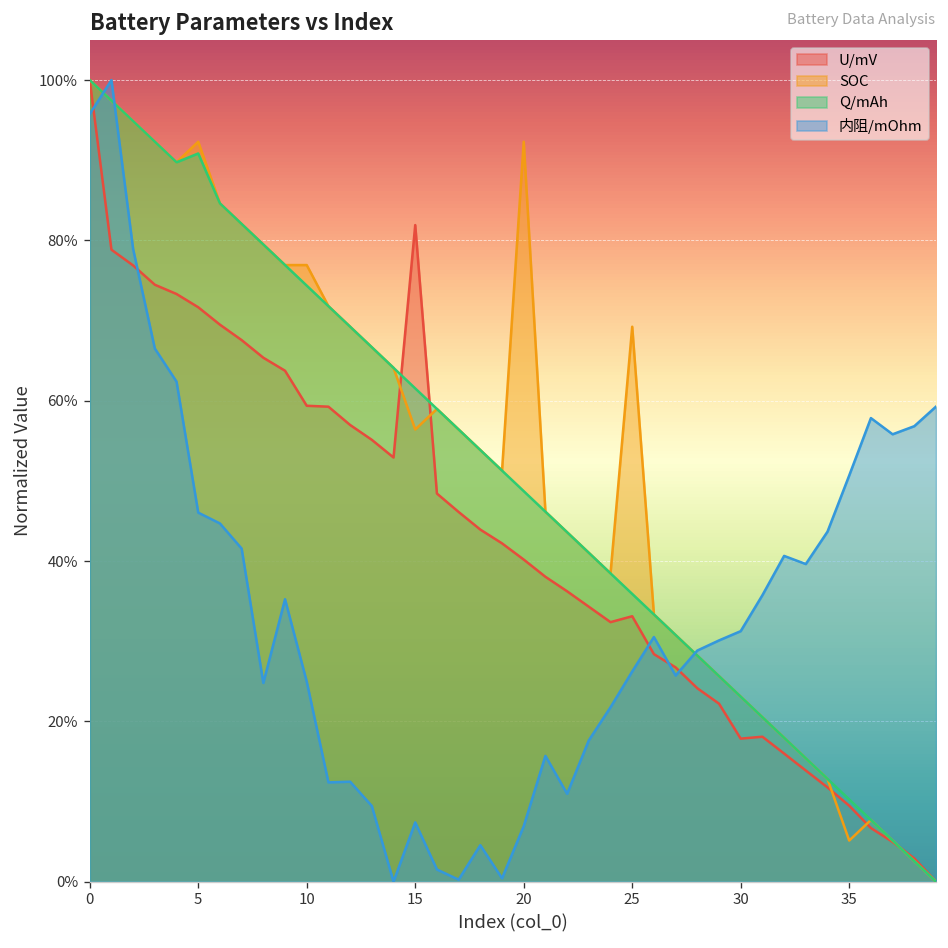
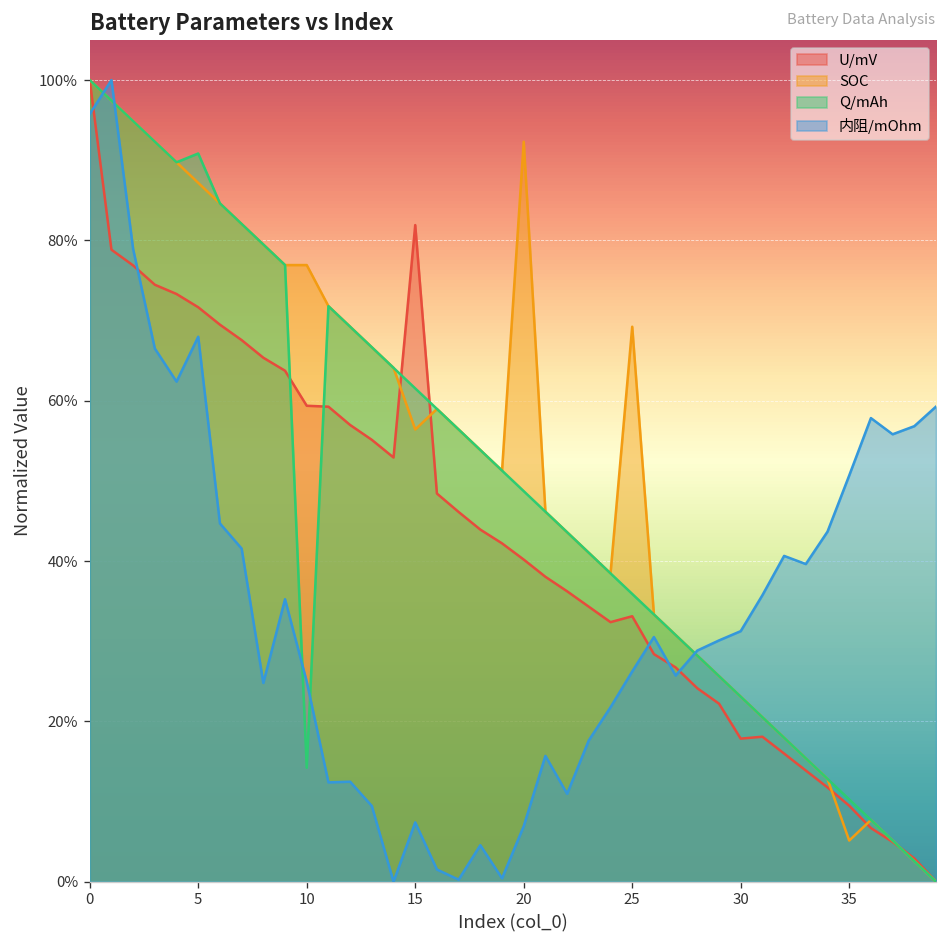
SOC, 5: 92% -> 87%
内阻/mOhm, 5: 46% -> 68%
Q/mAh, 10: 74% -> 14%
